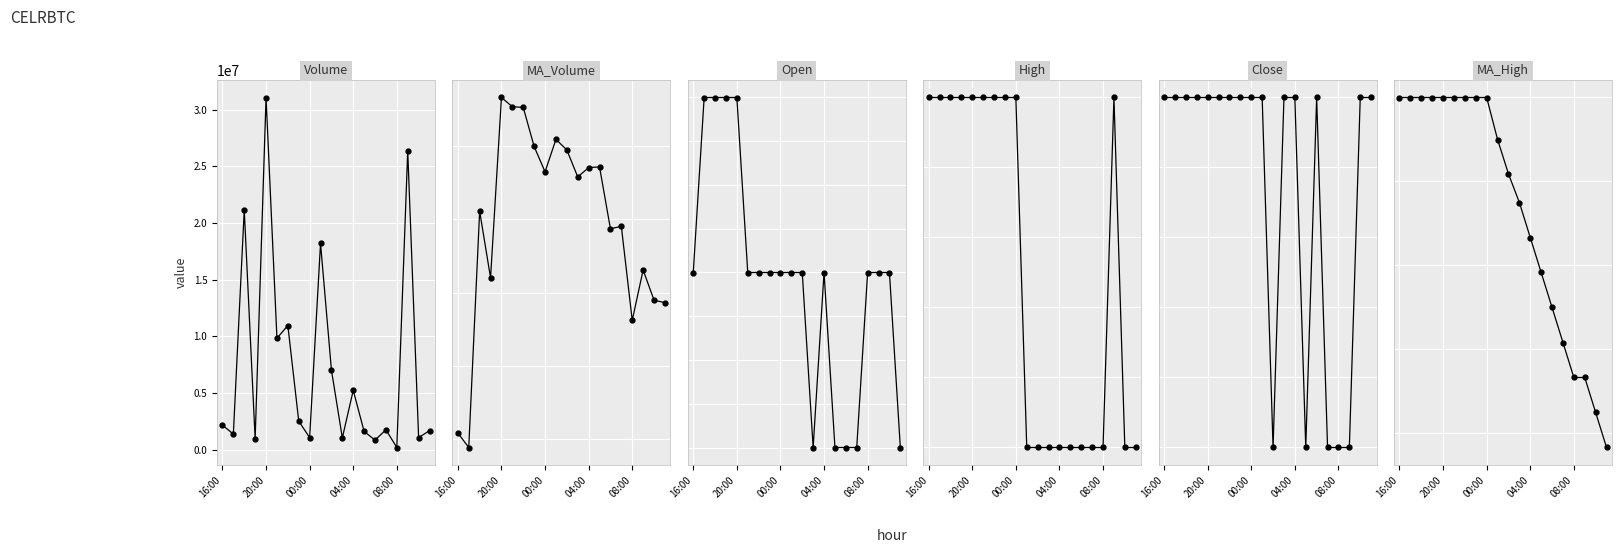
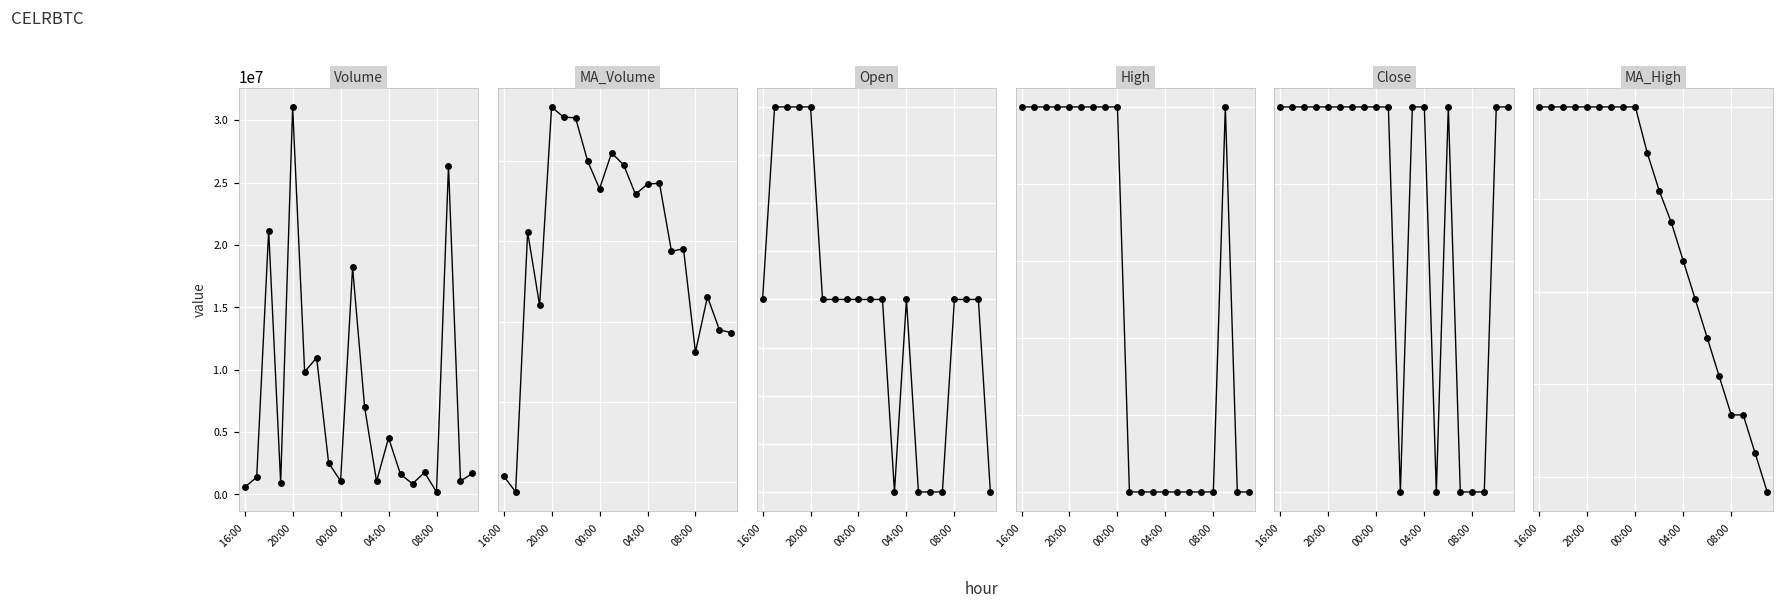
Volume, 16:00: 2200000 -> 600000
Volume, 04:00: 5200000 -> 4500000
